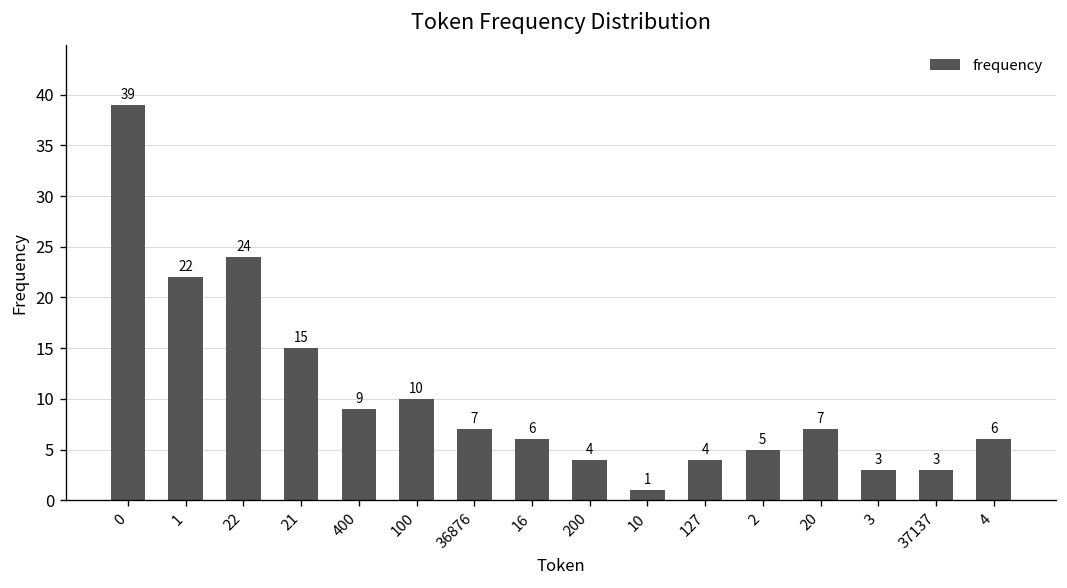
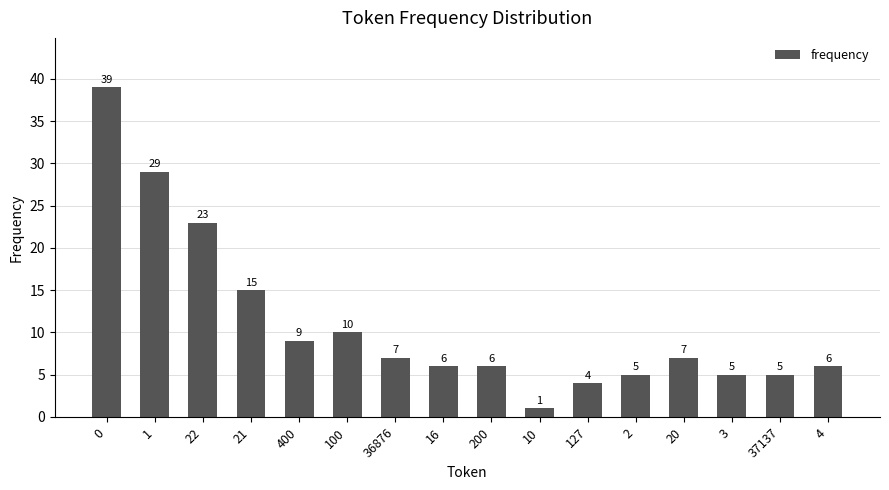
1: 22 -> 29
22: 24 -> 23
200: 4 -> 6
3: 3 -> 5
37137: 3 -> 5
